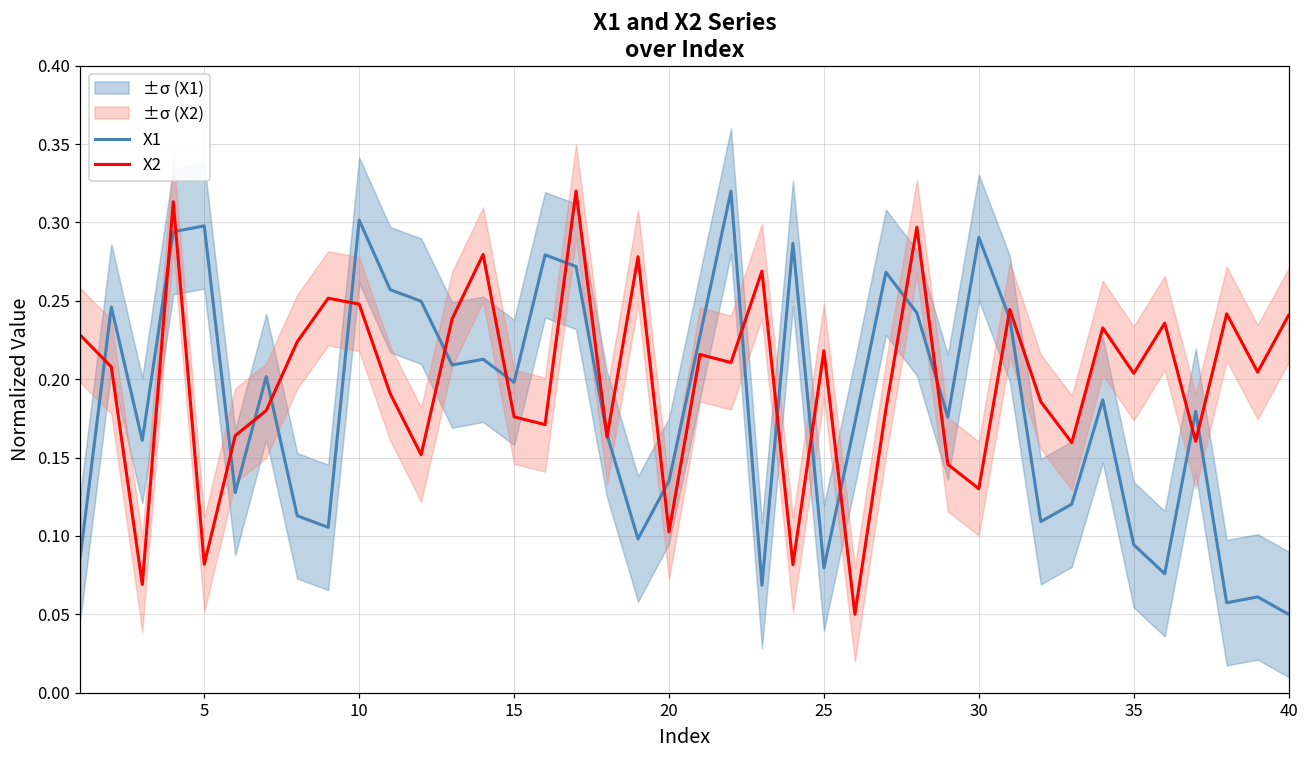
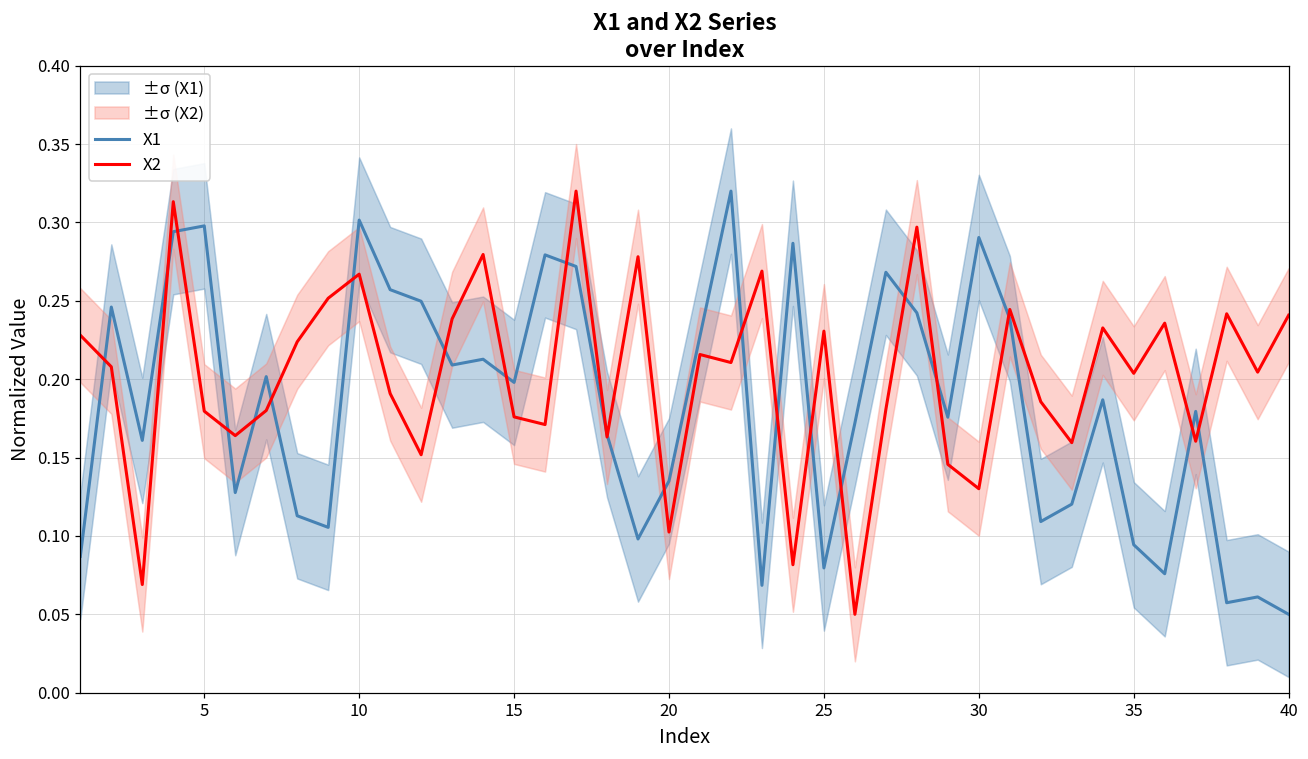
X2, 5: 0.082 -> 0.180
X2, 10: 0.248 -> 0.267
X2, 25: 0.218 -> 0.231
